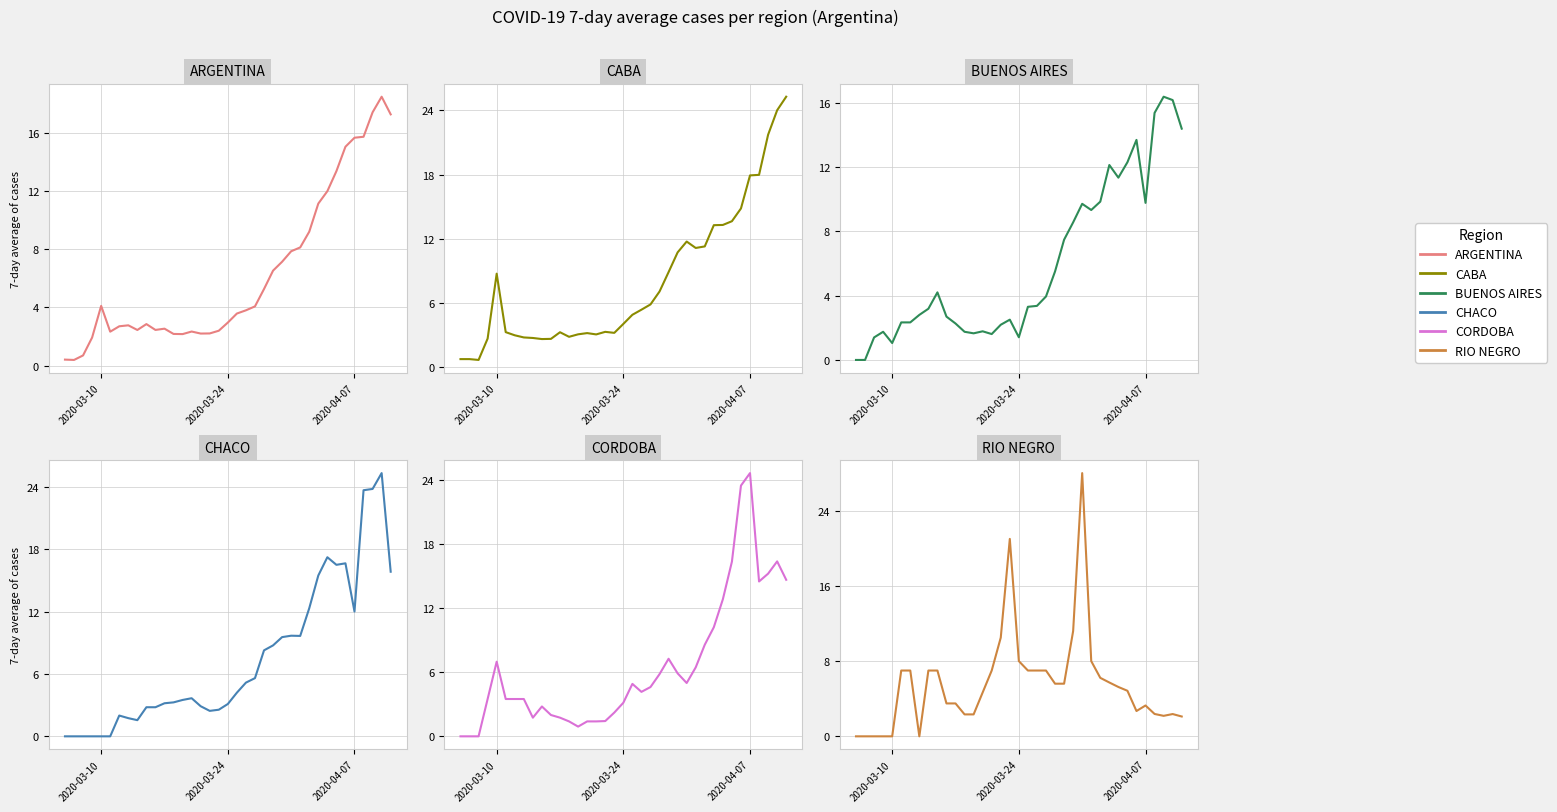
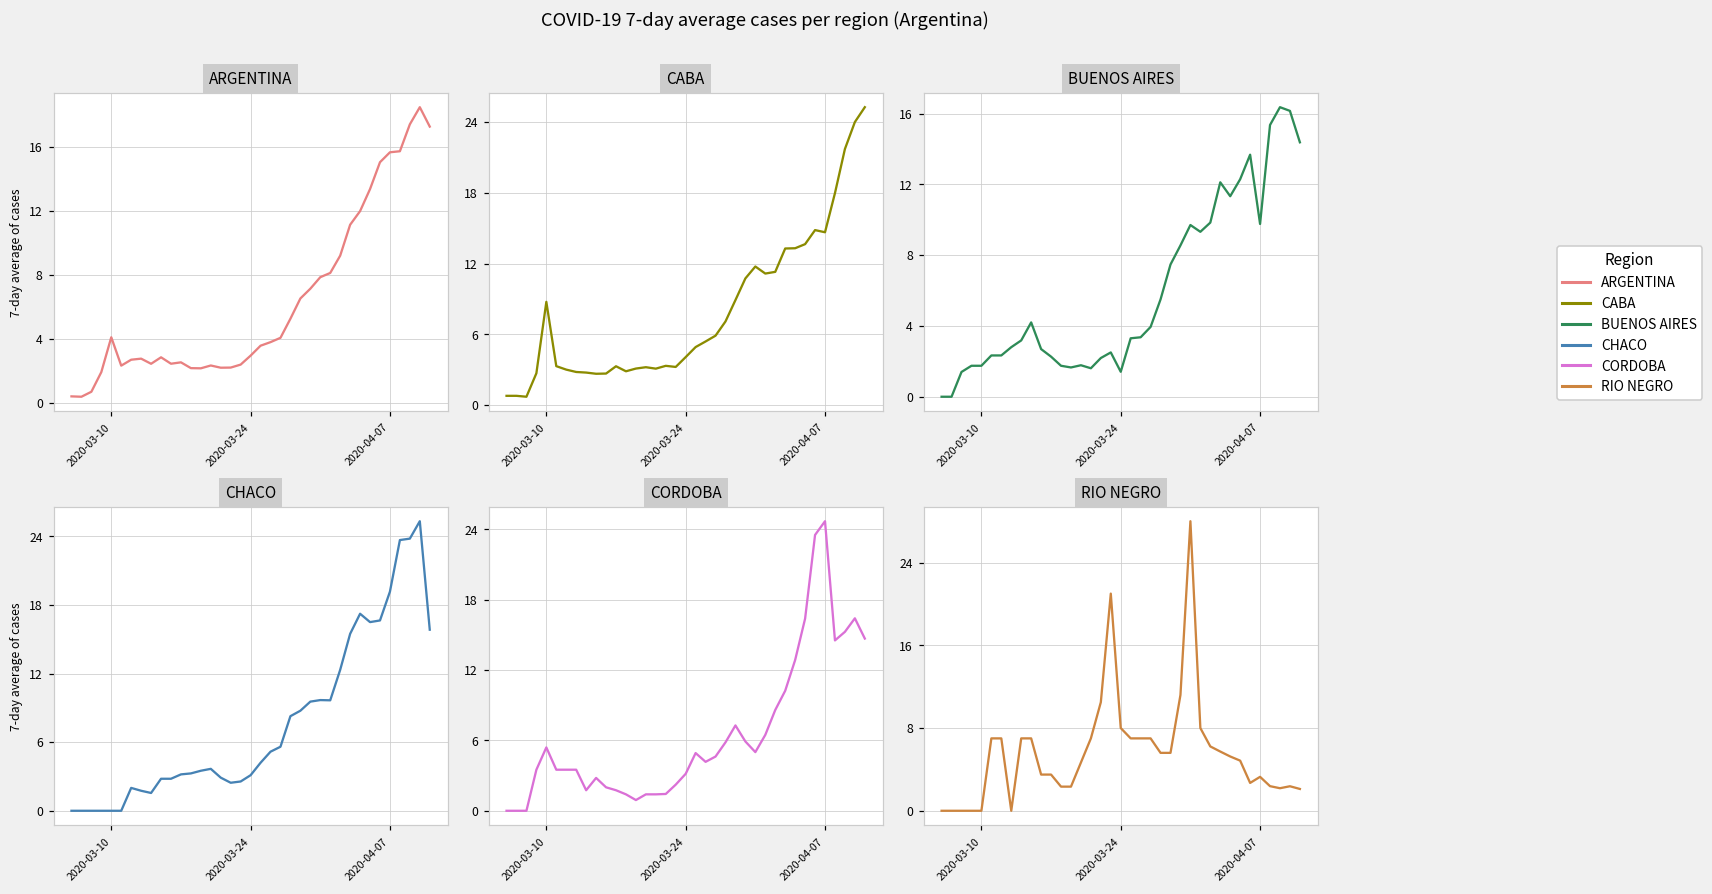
CABA, 2020-04-07: 17.9 -> 14.7
BUENOS AIRES, 2020-03-10: 1.1 -> 1.8
CHACO, 2020-04-07: 12.0 -> 19.2
CORDOBA, 2020-03-10: 7.0 -> 5.4
